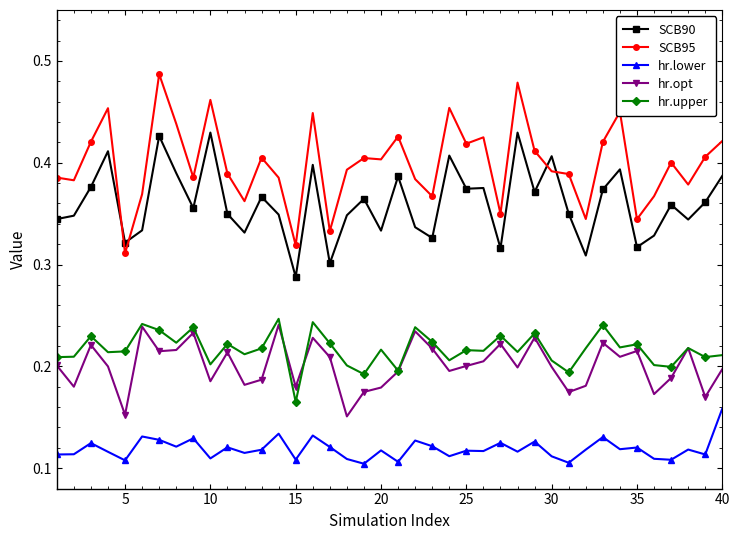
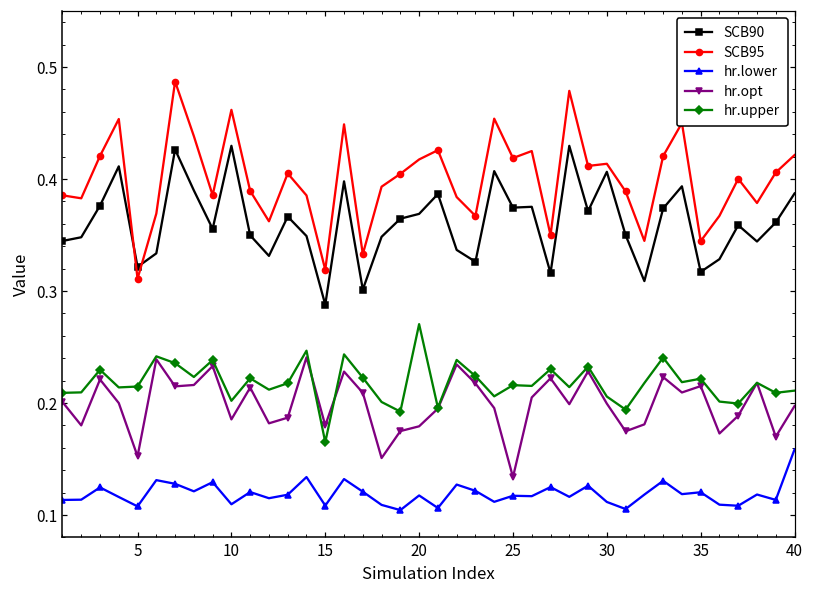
SCB90, 20: 0.333 -> 0.369
SCB95, 20: 0.403 -> 0.417
hr.upper, 20: 0.216 -> 0.270
hr.opt, 25: 0.200 -> 0.134
SCB95, 30: 0.392 -> 0.414
